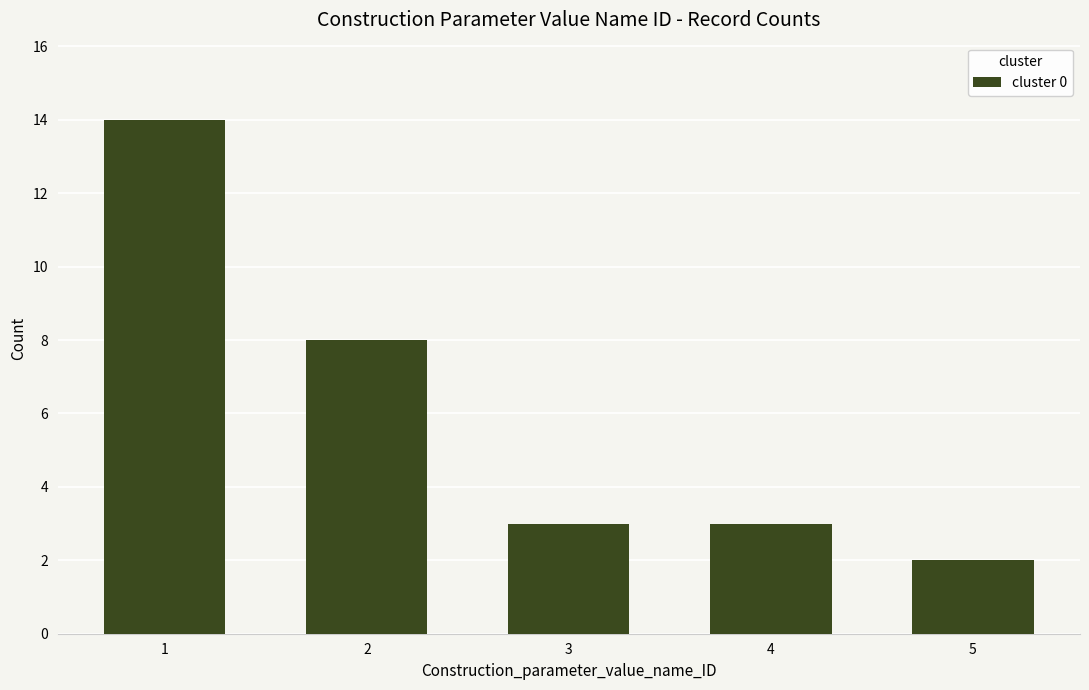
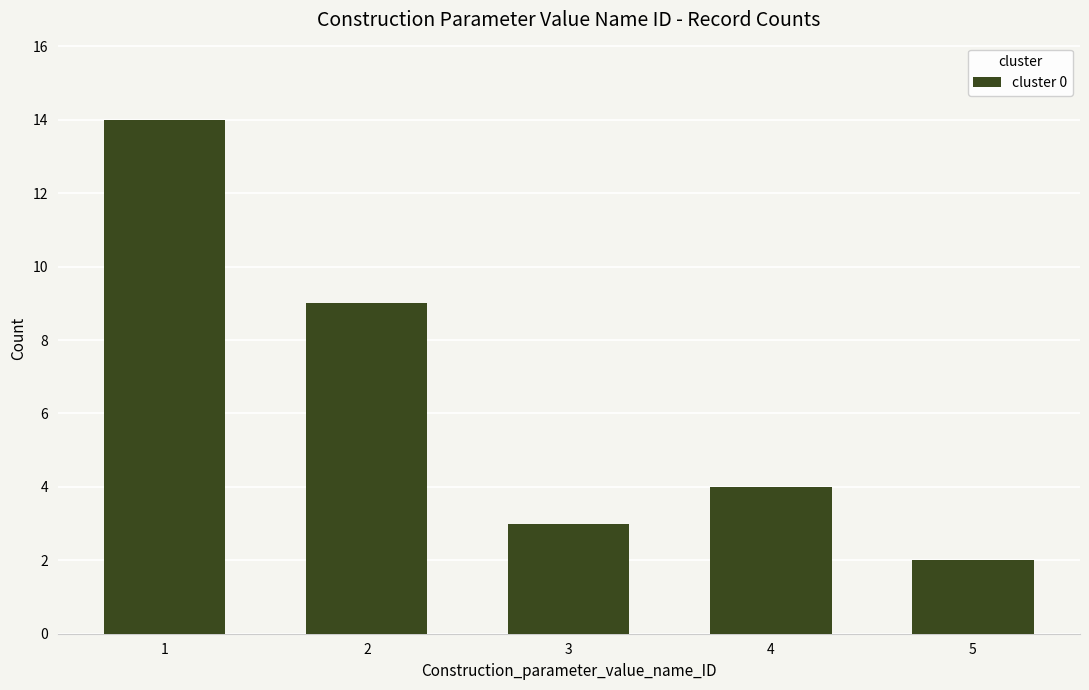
2: 8 -> 9
4: 3 -> 4
